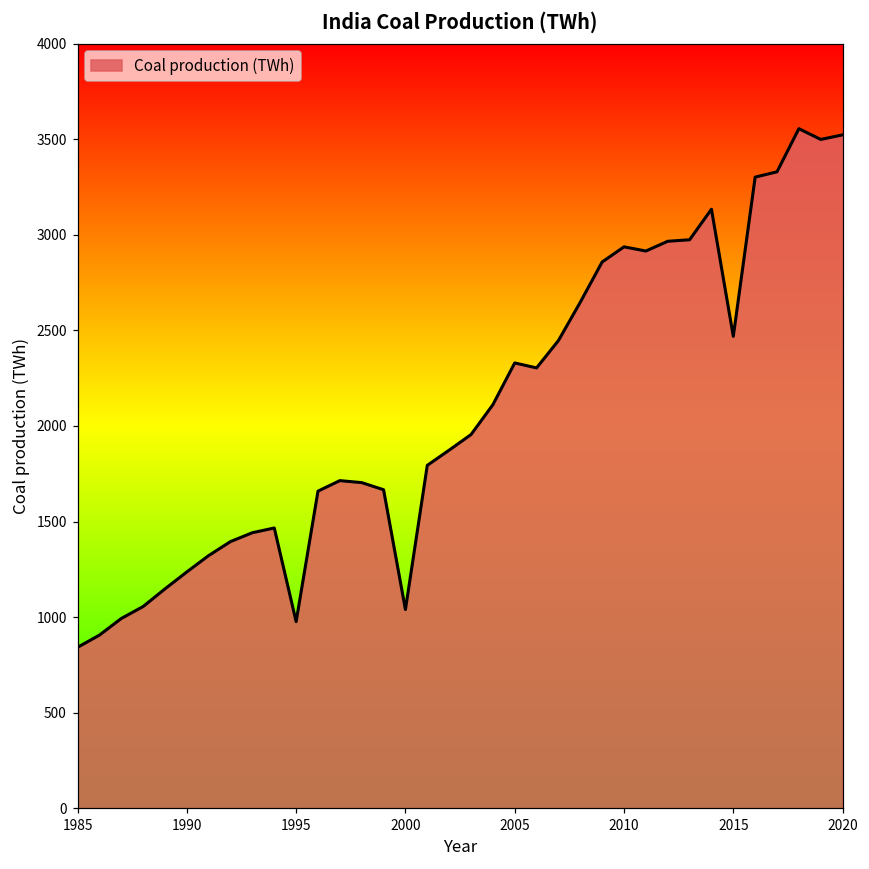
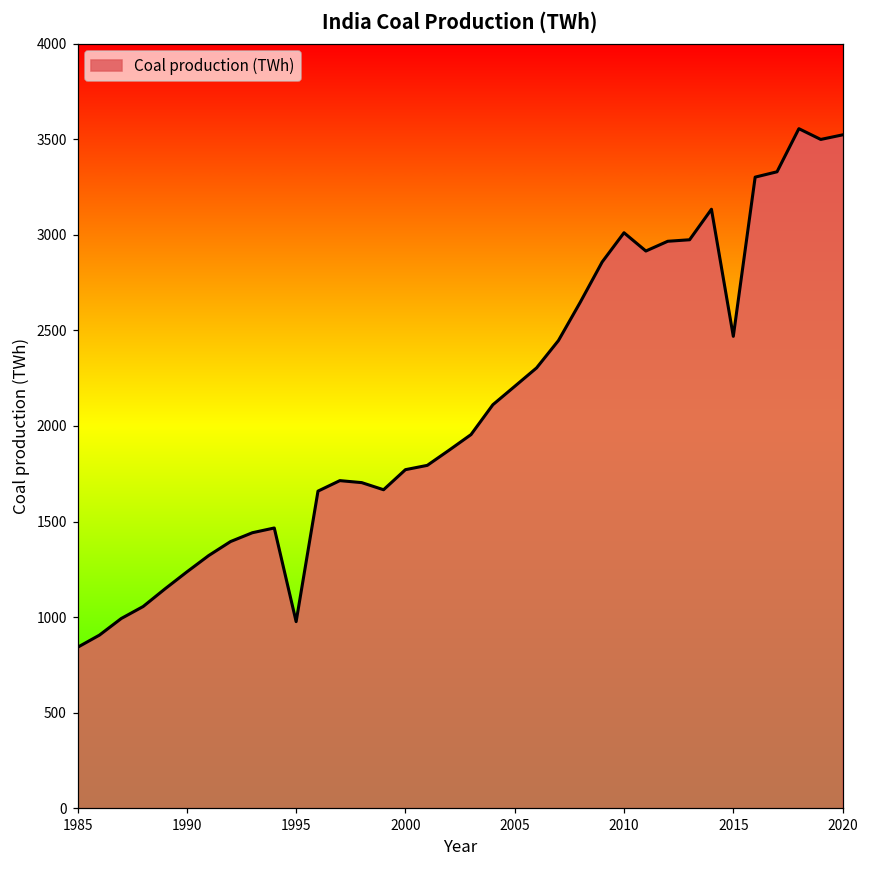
2000: 1040 -> 1770
2005: 2330 -> 2210
2010: 2940 -> 3010
